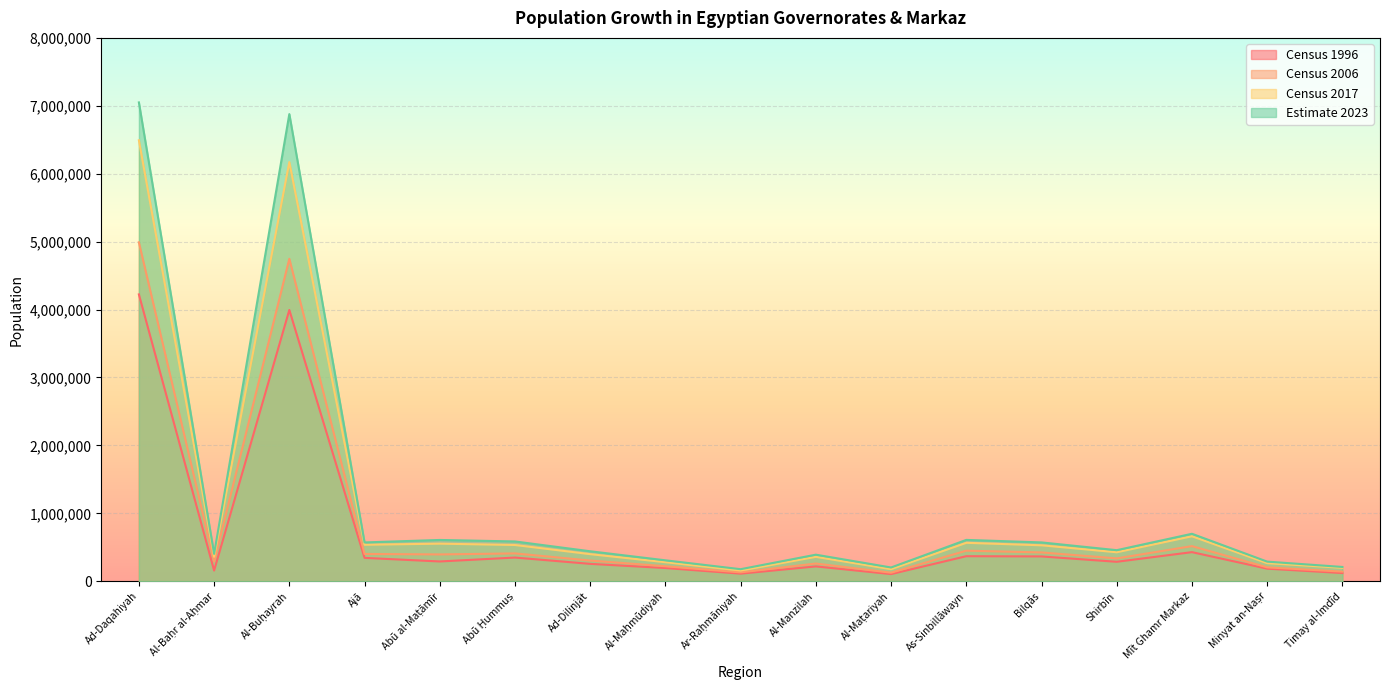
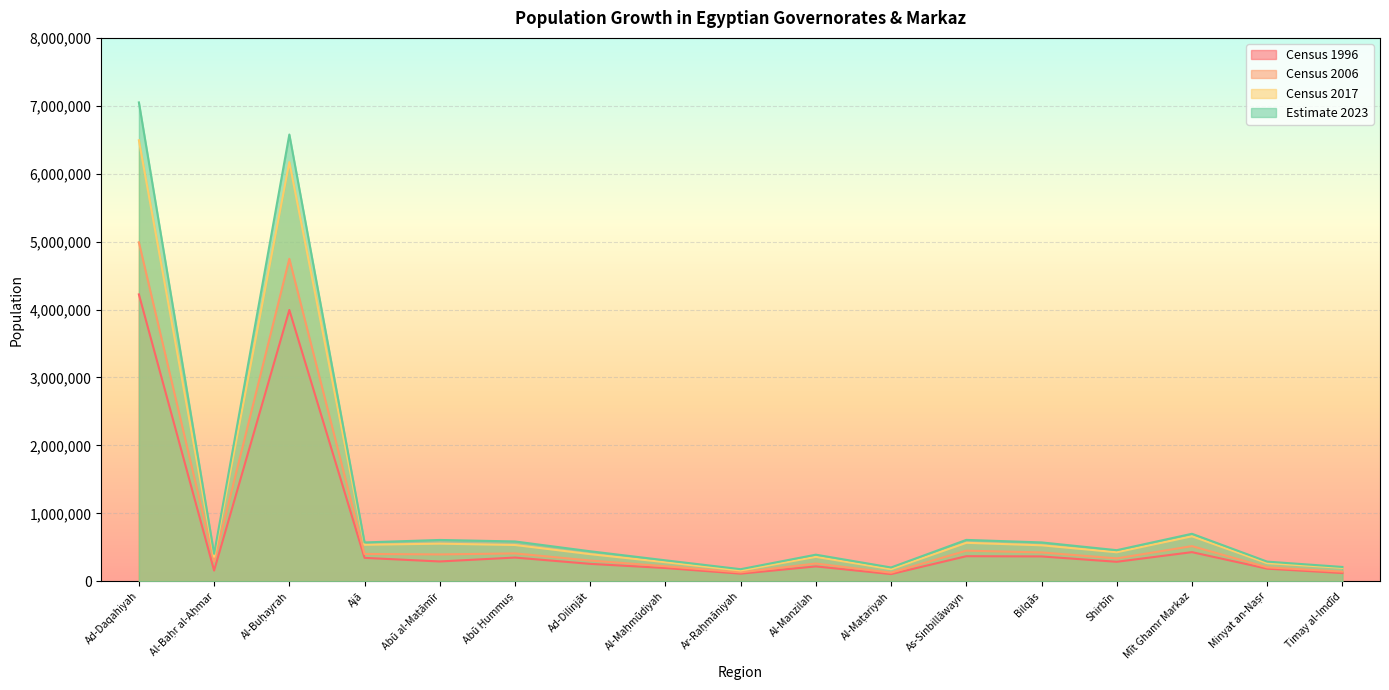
Estimate 2023, Al-Buḥayrah: 6,900,000 -> 6,600,000
